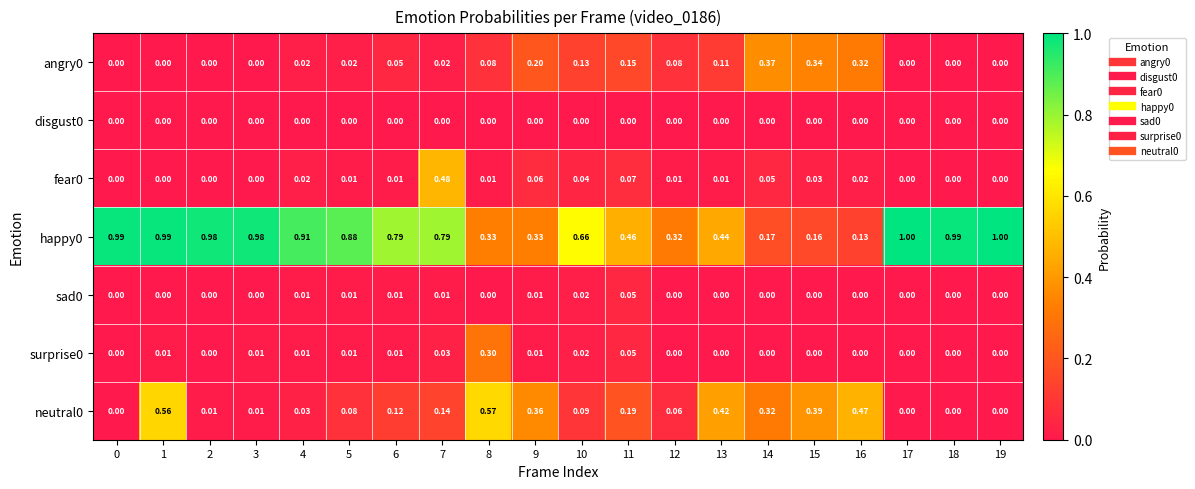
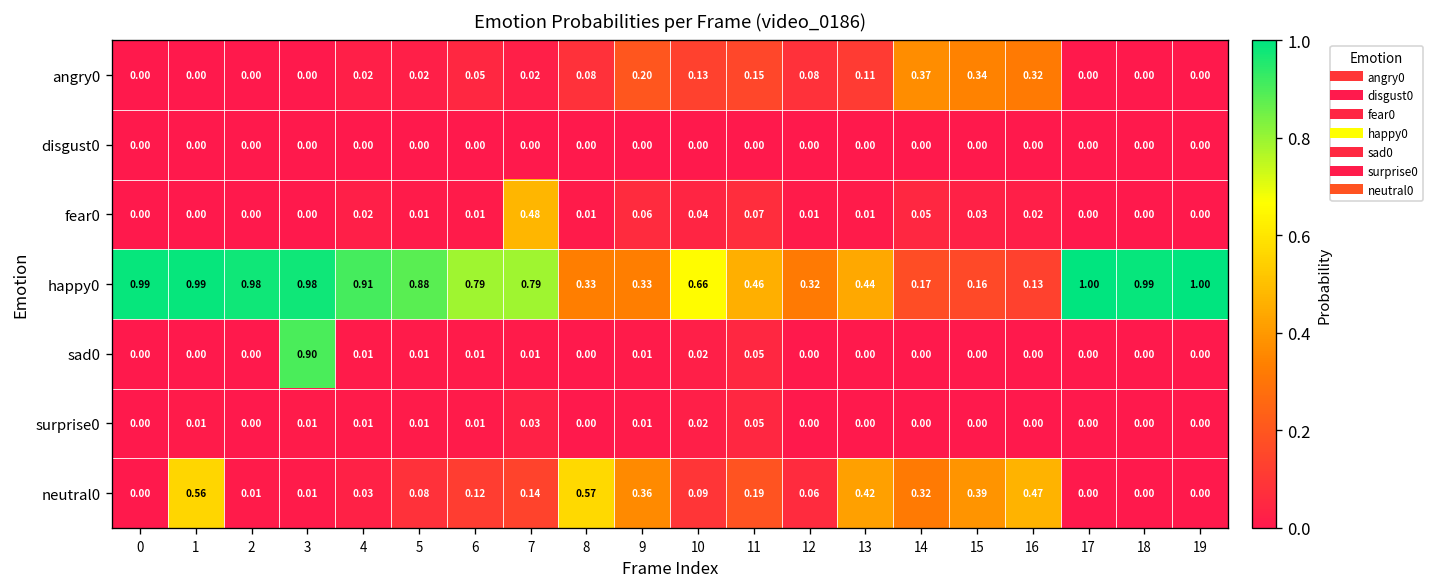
sad0, 3: 0.00 -> 0.90
surprise0, 8: 0.30 -> 0.00
